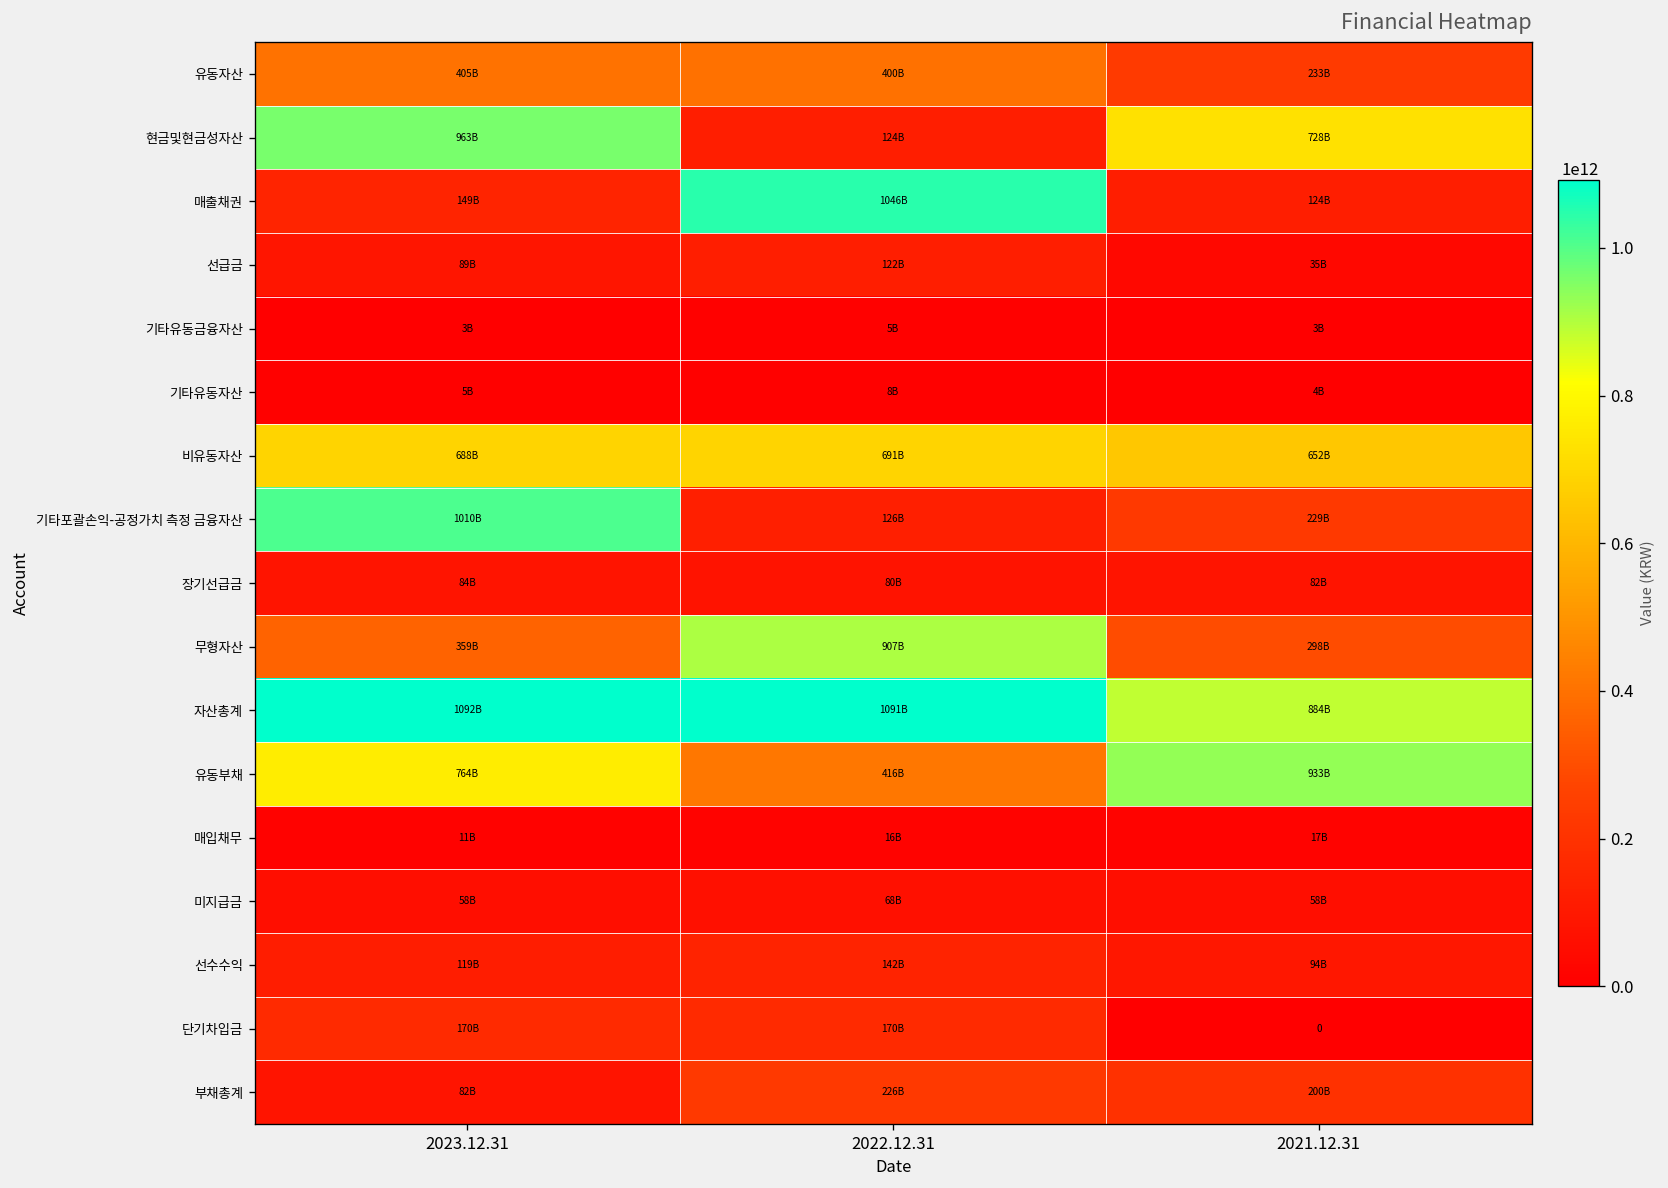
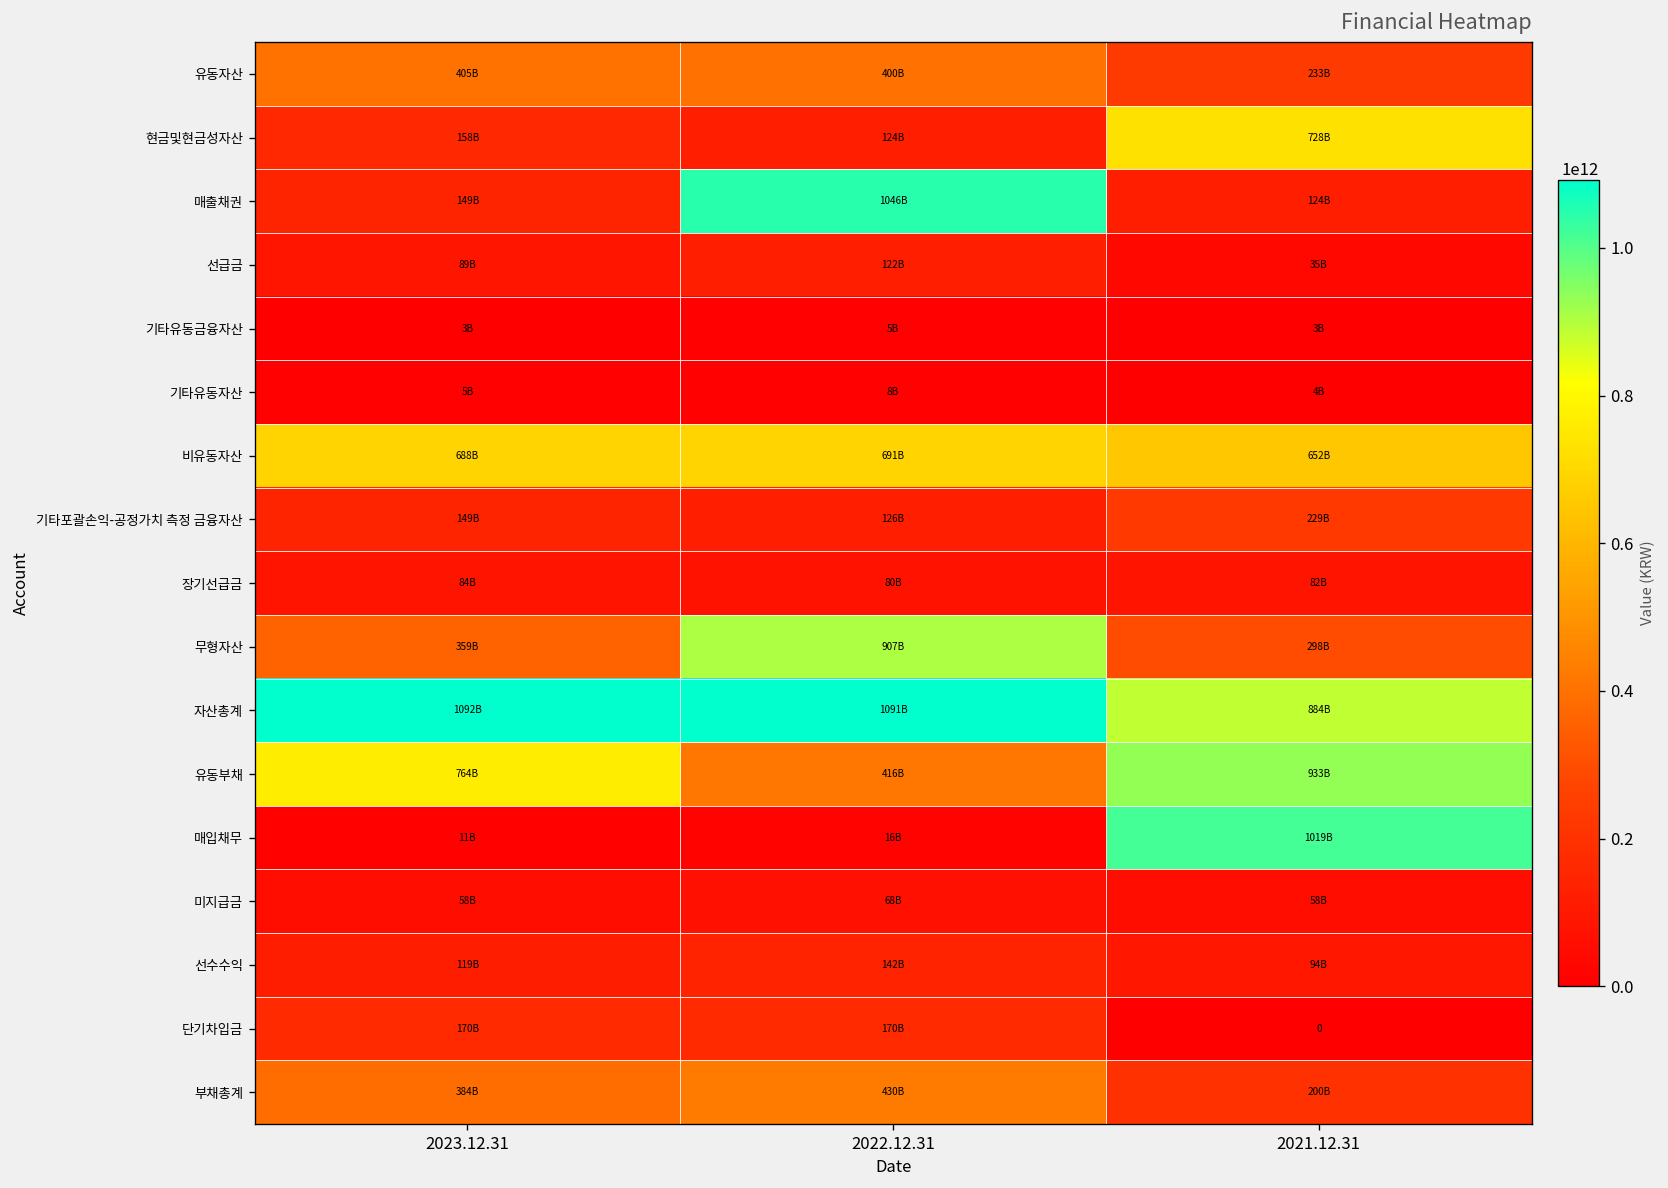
현금및현금성자산, 2023.12.31: 963B -> 158B
기타포괄손익-공정가치 측정 금융자산, 2023.12.31: 1010B -> 149B
매입채무, 2021.12.31: 17B -> 1019B
부채총계, 2023.12.31: 82B -> 384B
부채총계, 2022.12.31: 226B -> 430B
